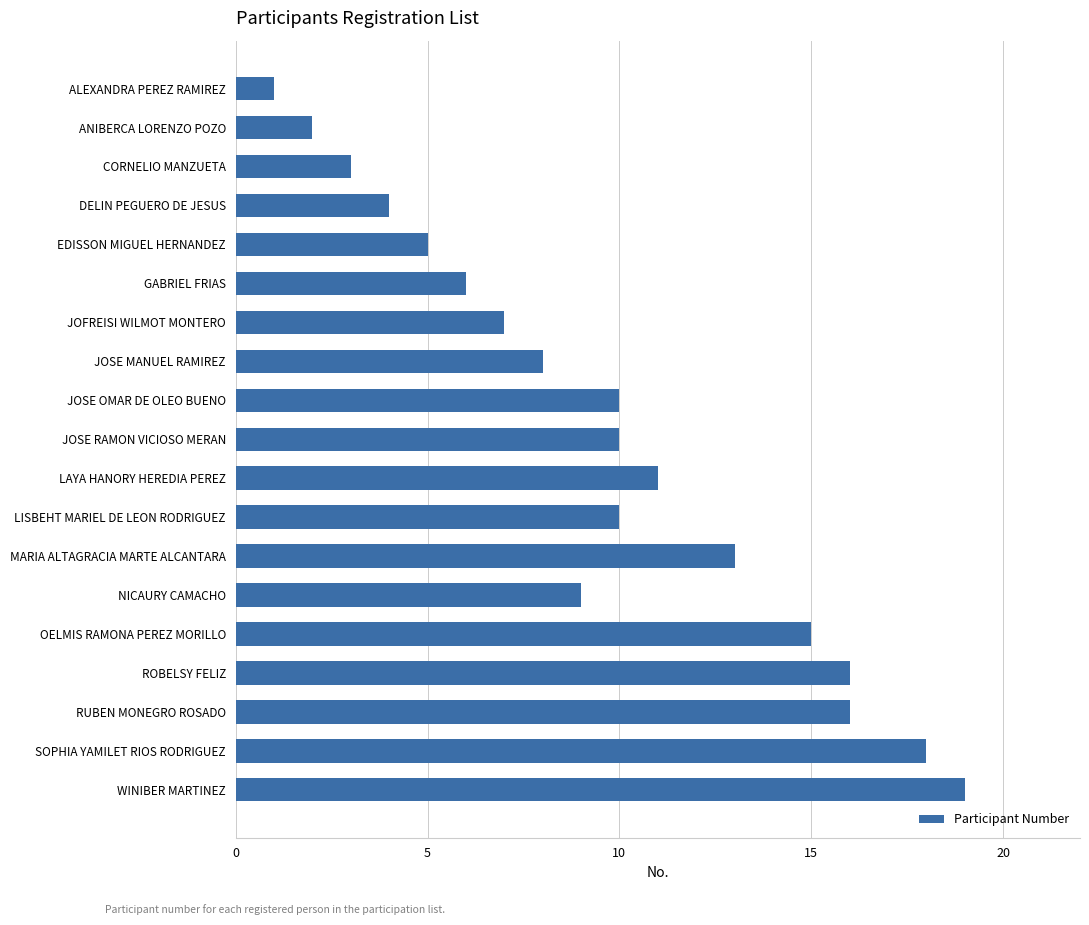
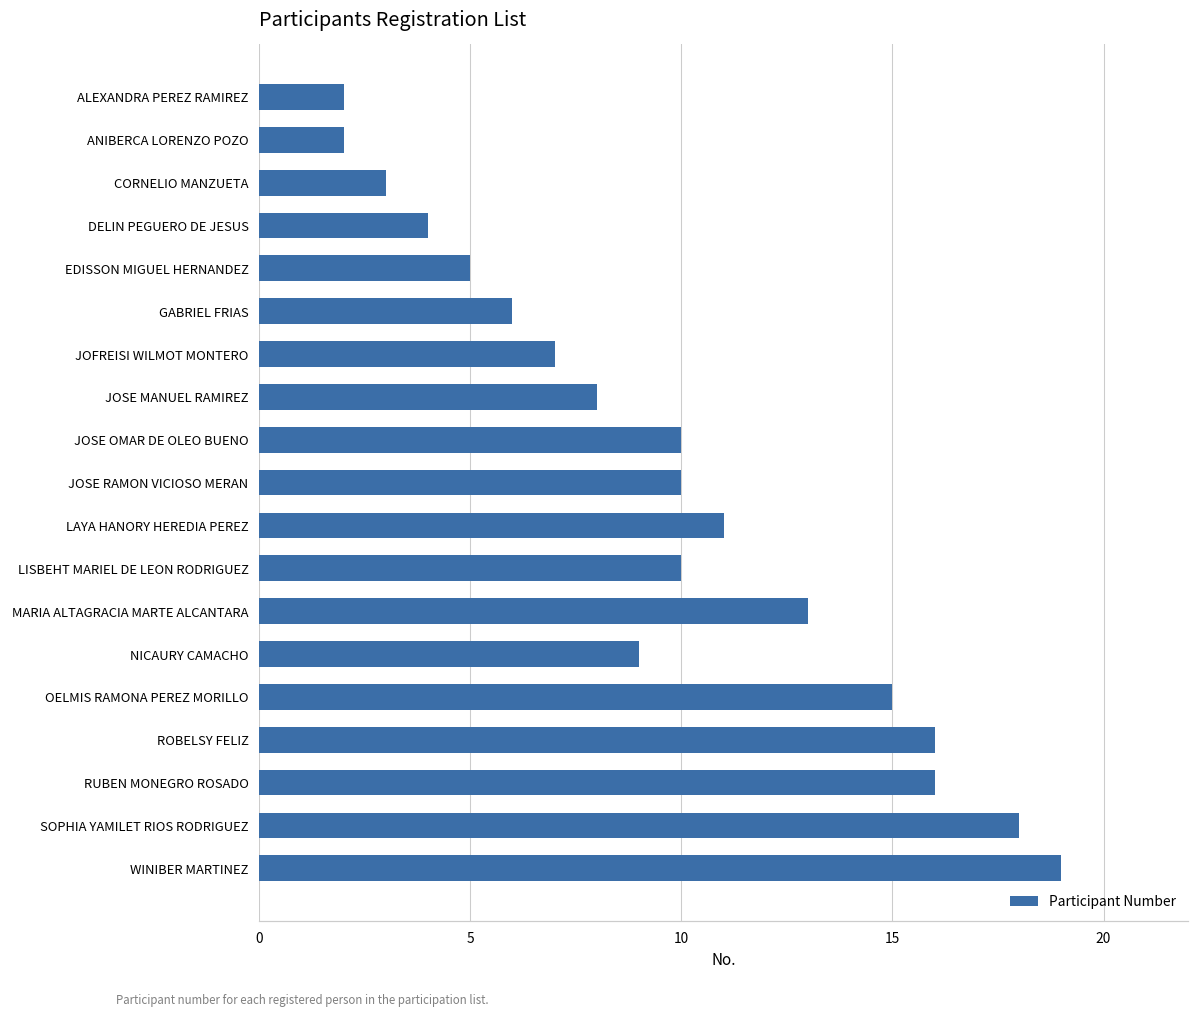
ALEXANDRA PEREZ RAMIREZ: 1 -> 2
